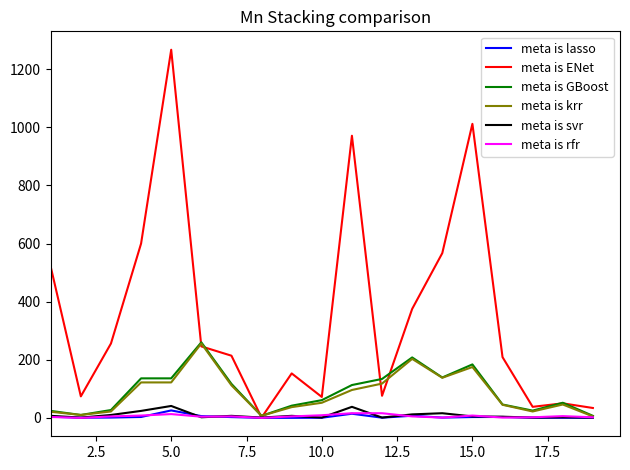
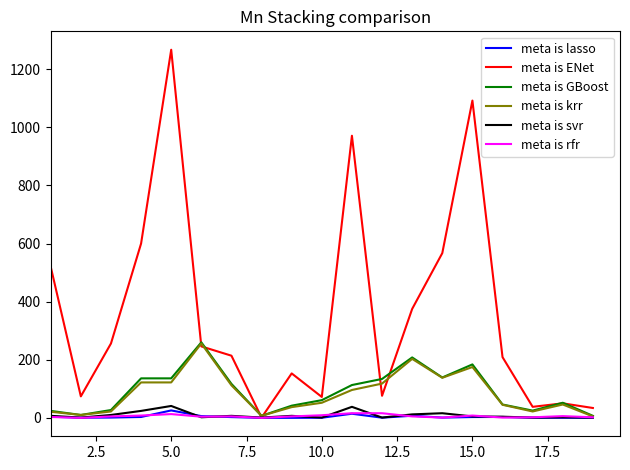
meta is ENet, 15.0: 1010 -> 1090
